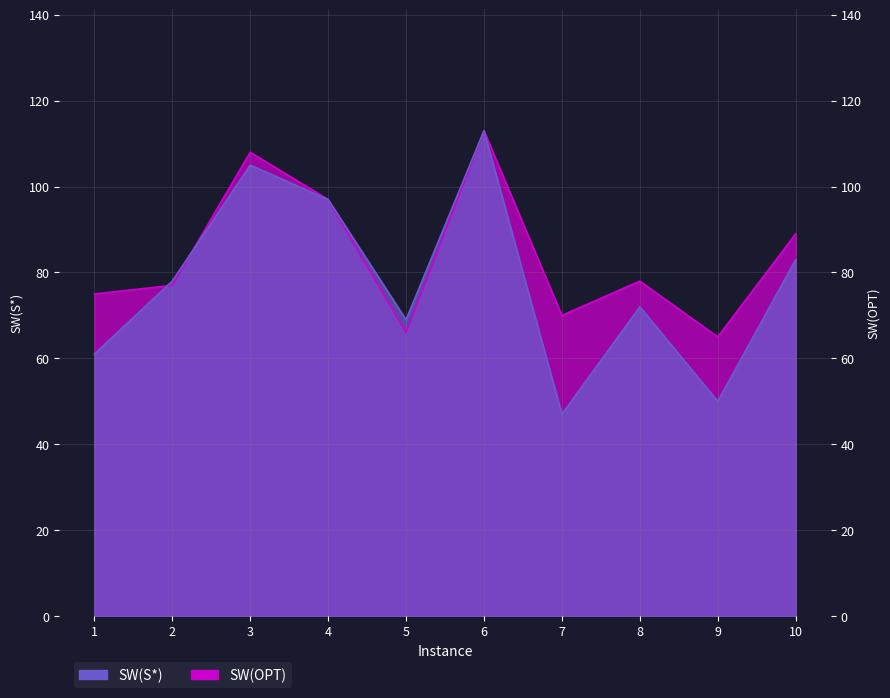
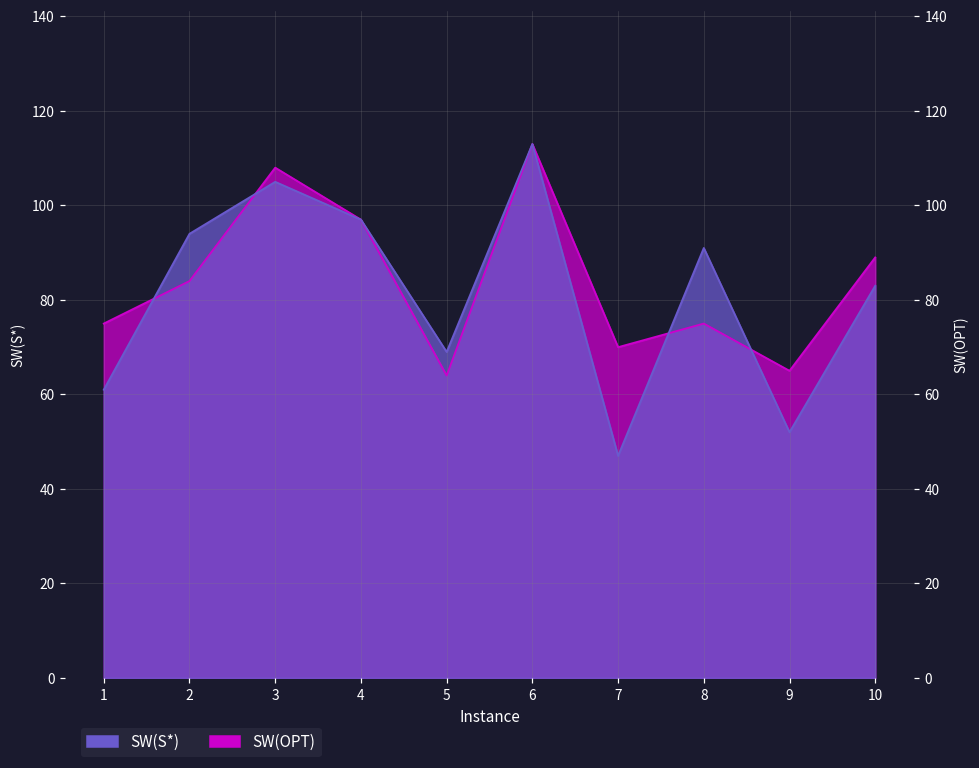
SW(OPT), 2: 77 -> 84
SW(S*), 2: 78 -> 94
SW(OPT), 5: 66 -> 64
SW(OPT), 8: 78 -> 75
SW(S*), 8: 72 -> 91
SW(S*), 9: 50 -> 52
